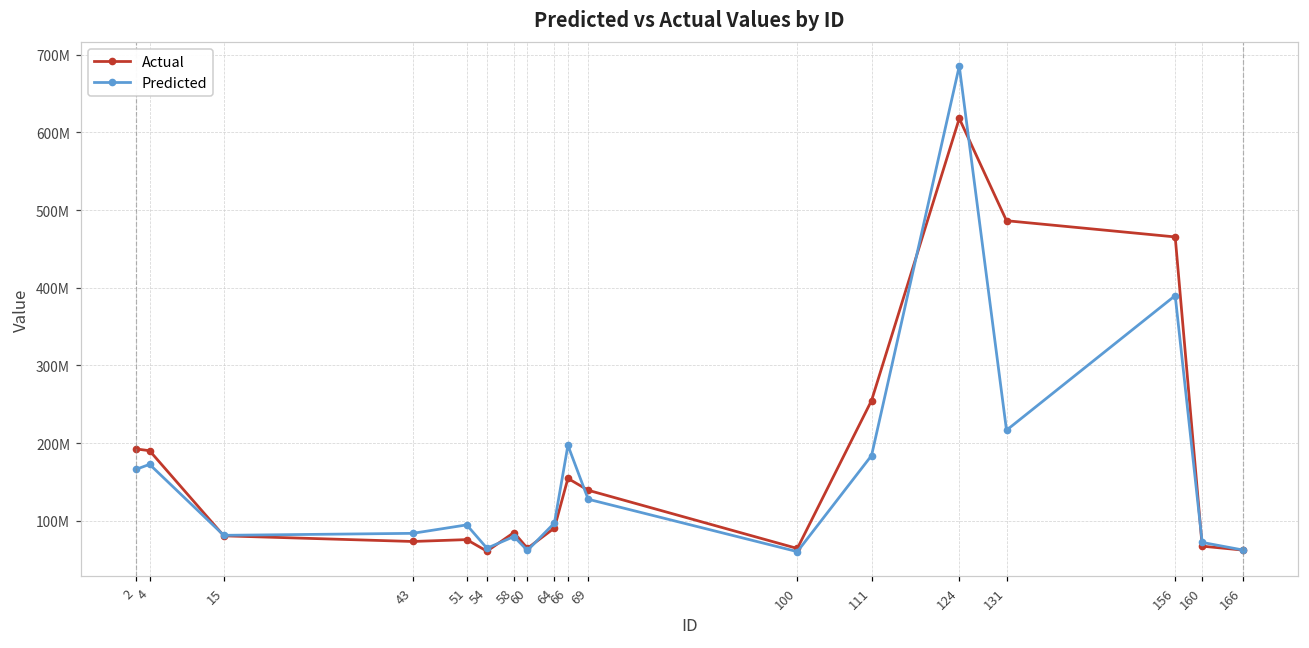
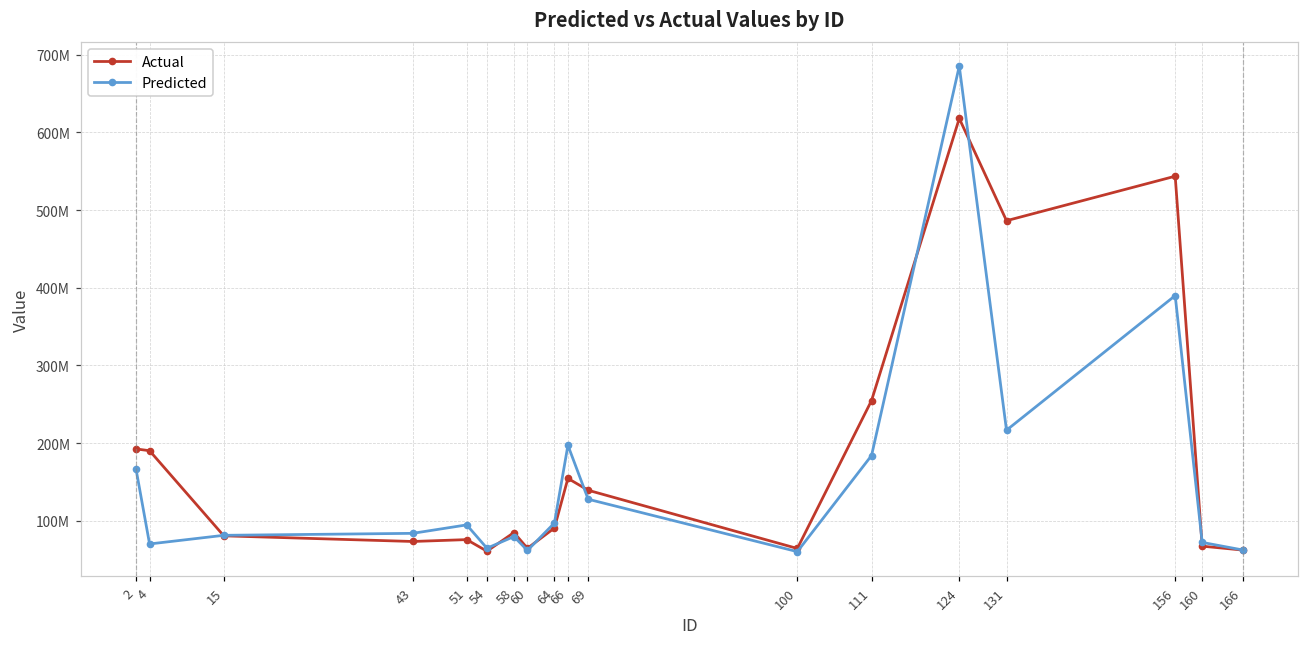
Predicted, 4: 170000000 -> 70000000
Actual, 156: 470000000 -> 540000000
